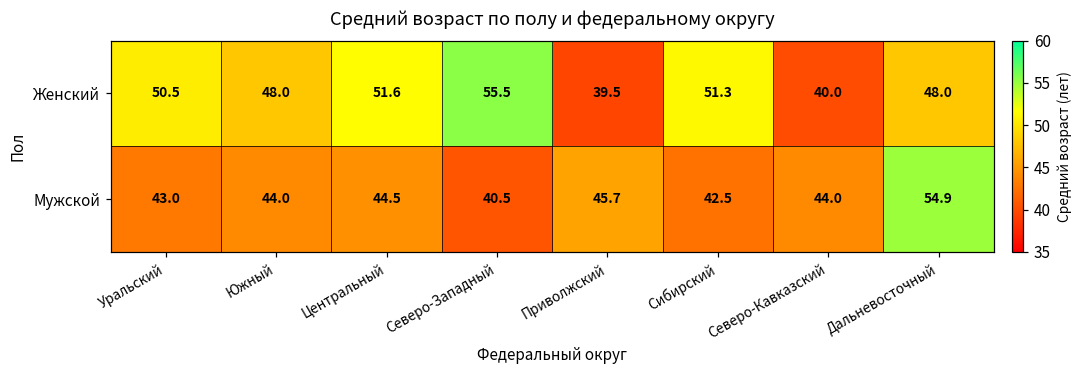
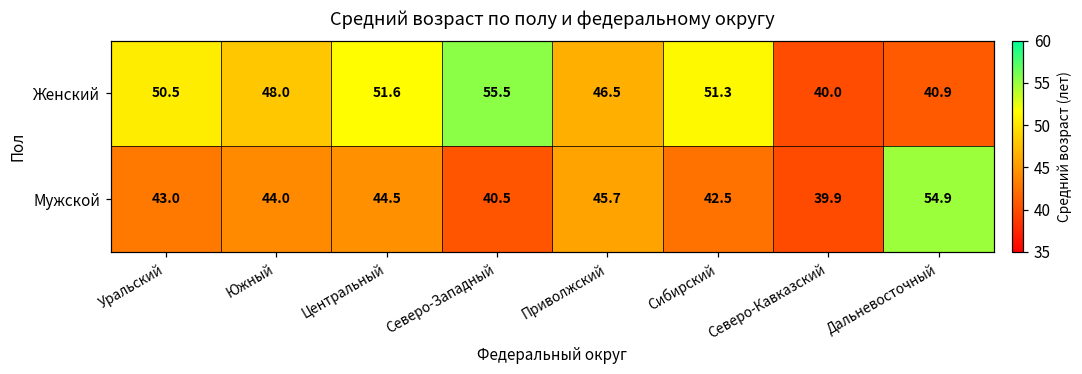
Женский, Приволжский: 39.5 -> 46.5
Женский, Дальневосточный: 48.0 -> 40.9
Мужской, Северо-Кавказский: 44.0 -> 39.9
